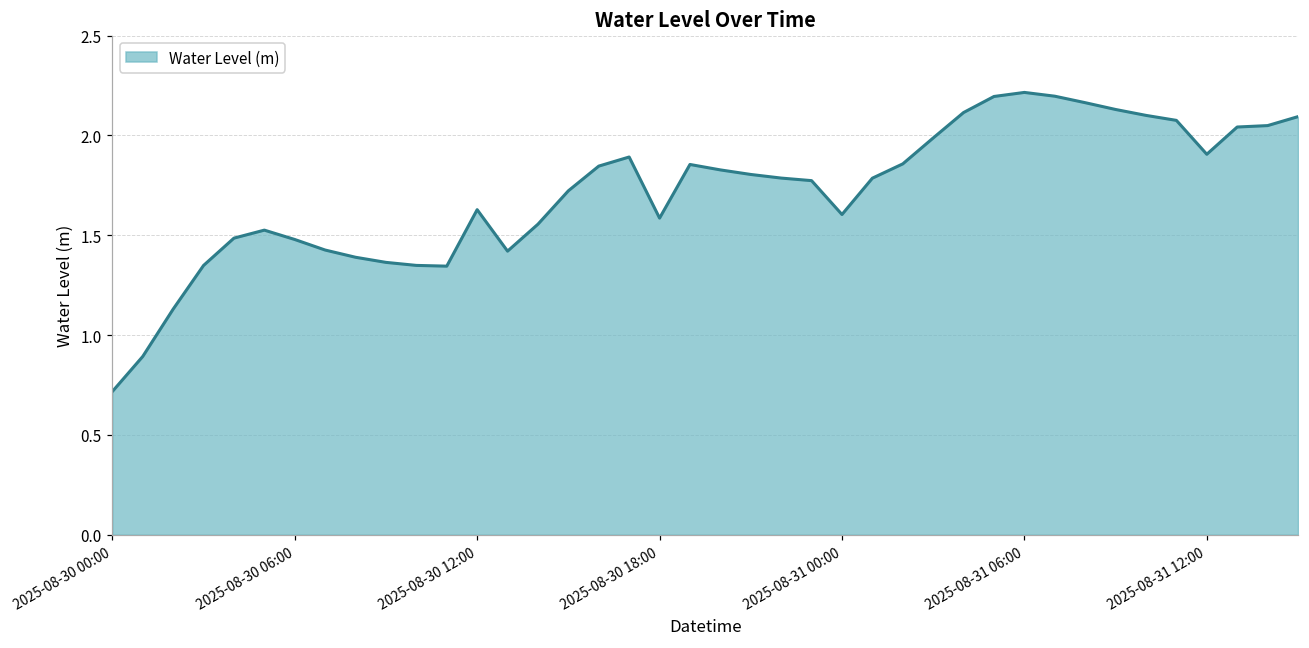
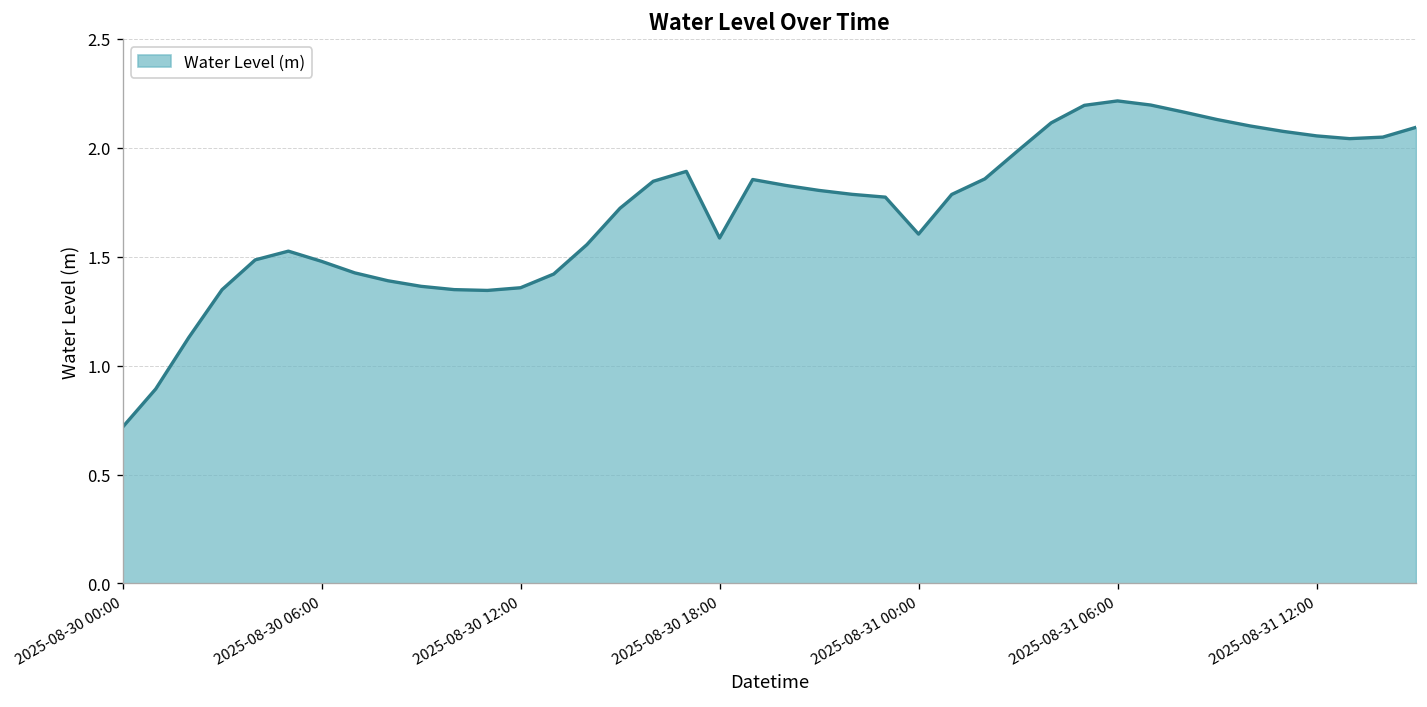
2025-08-30 12:00: 1.63 -> 1.36
2025-08-31 12:00: 1.91 -> 2.06
